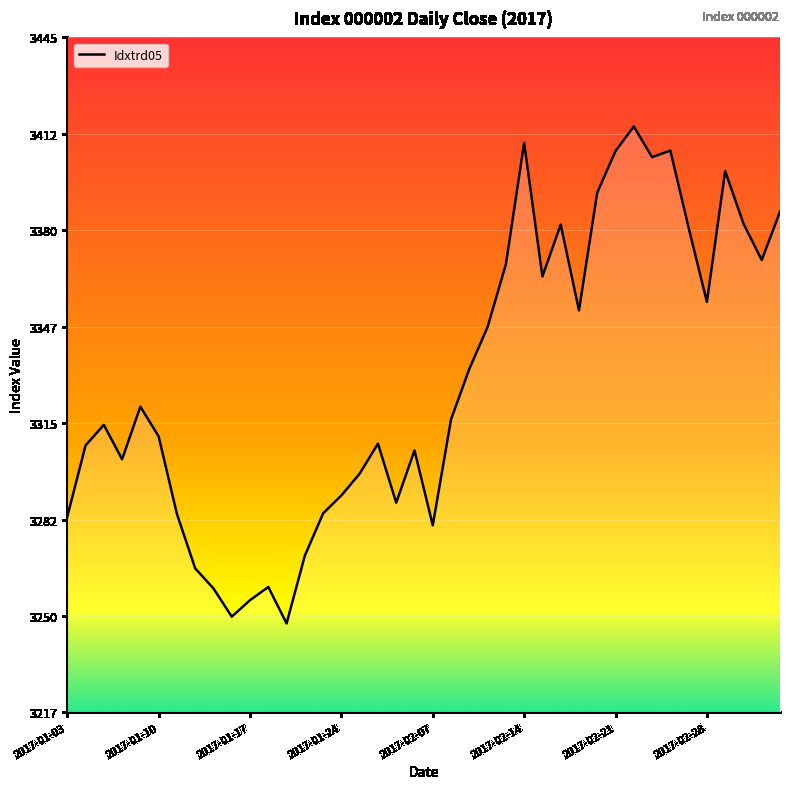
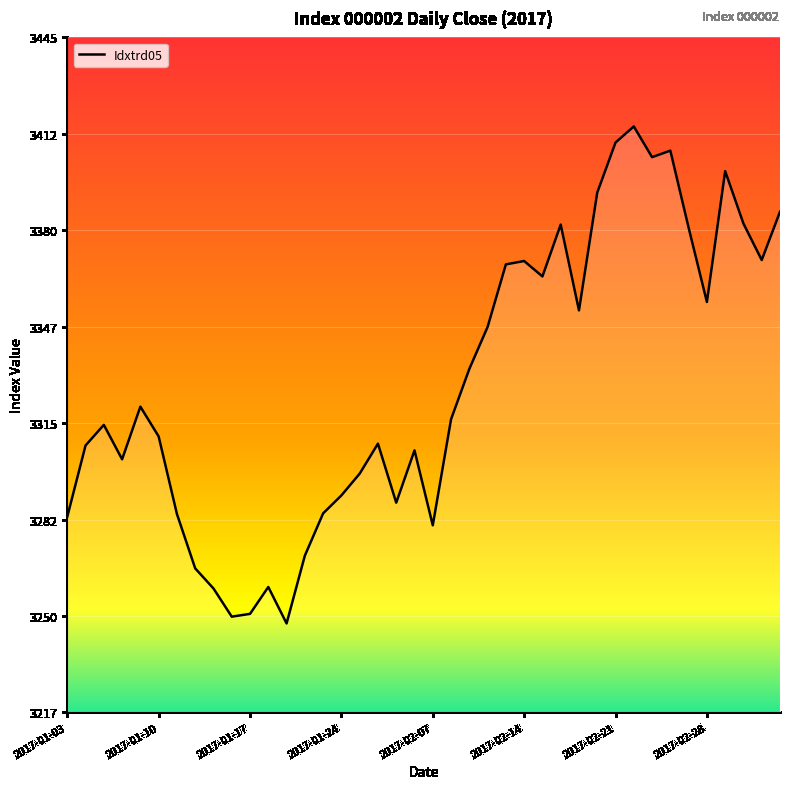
2017-01-17: 3255 -> 3251
2017-02-14: 3409 -> 3370
2017-02-21: 3407 -> 3410
